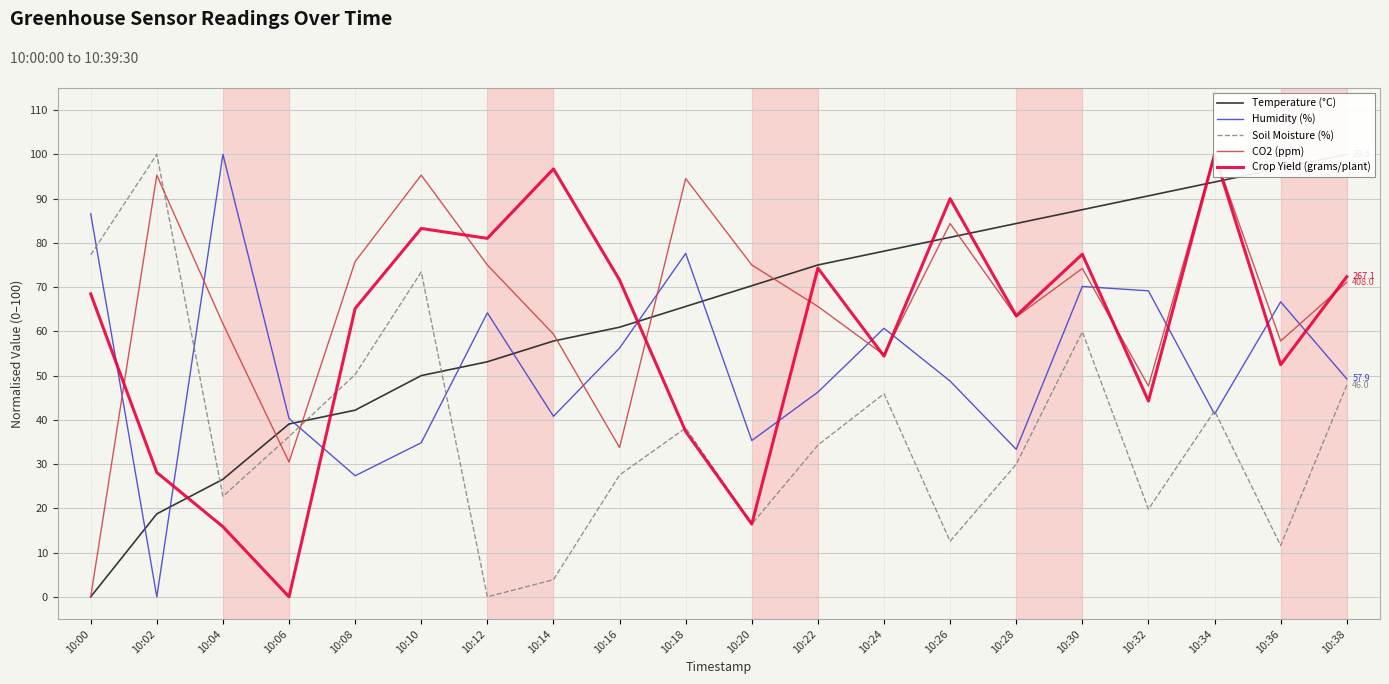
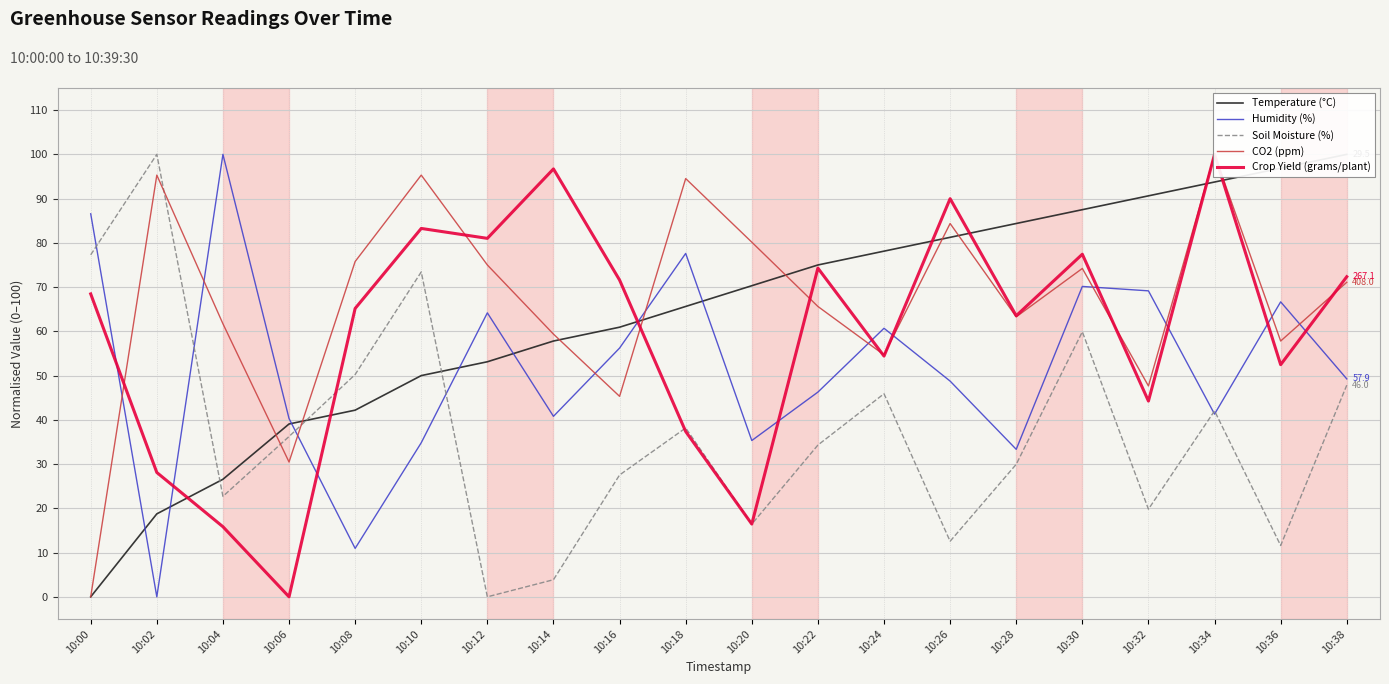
Humidity (%), 10:08: 27 -> 11
CO2 (ppm), 10:16: 34 -> 45
CO2 (ppm), 10:20: 75 -> 80
